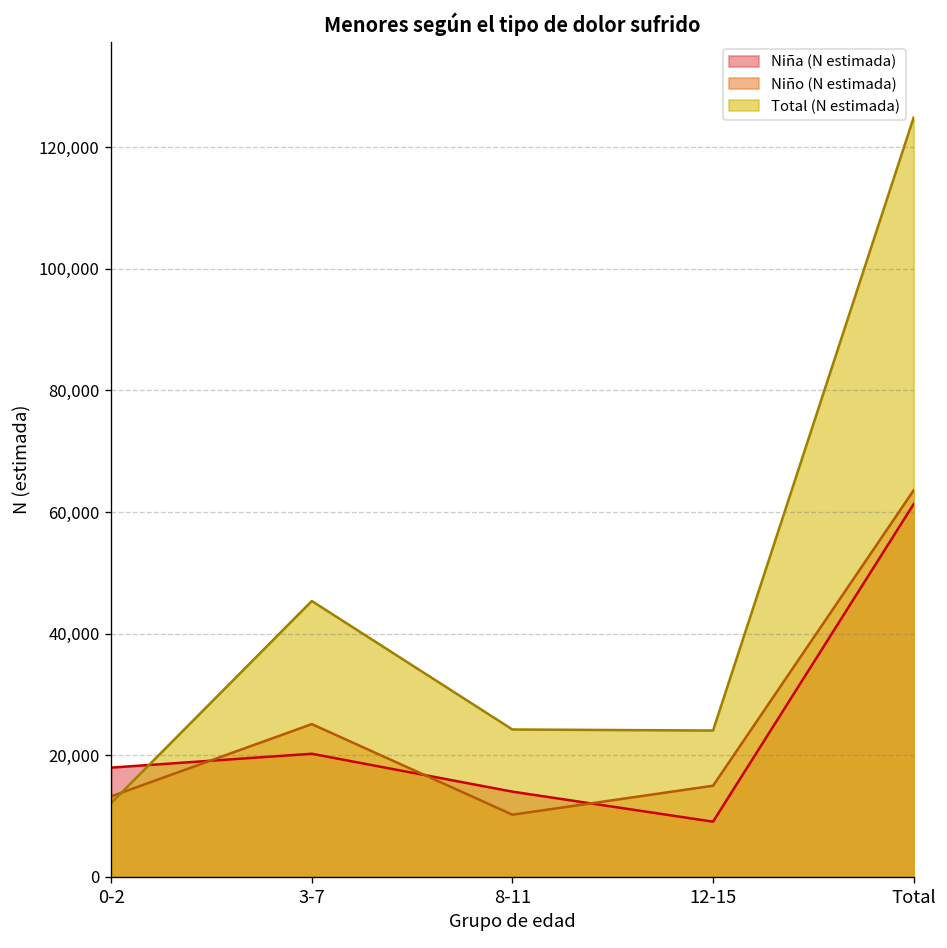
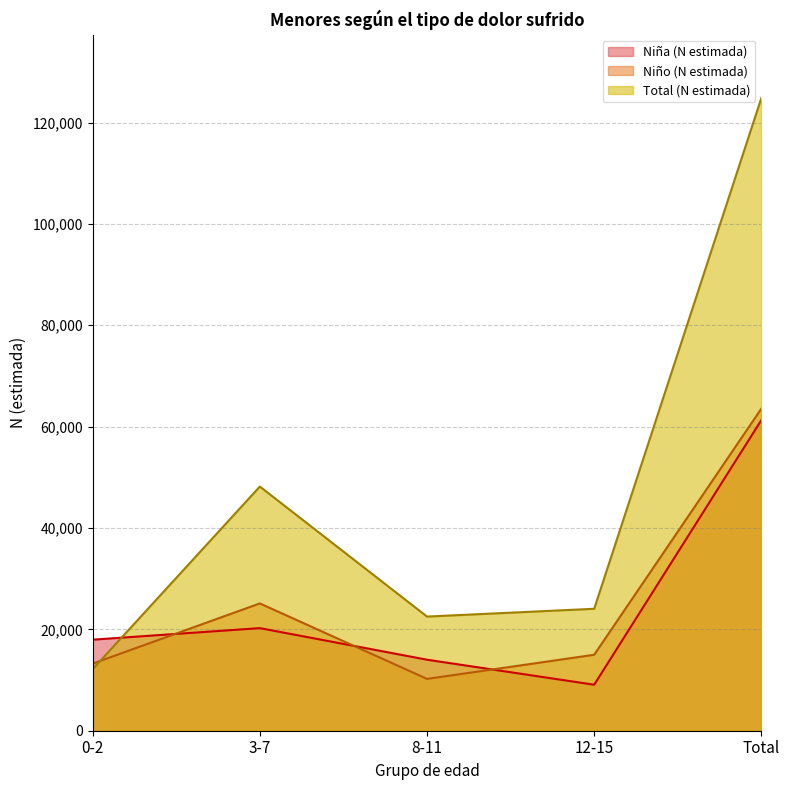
Total (N estimada), 3-7: 45,000 -> 48,000
Total (N estimada), 8-11: 24,000 -> 23,000
